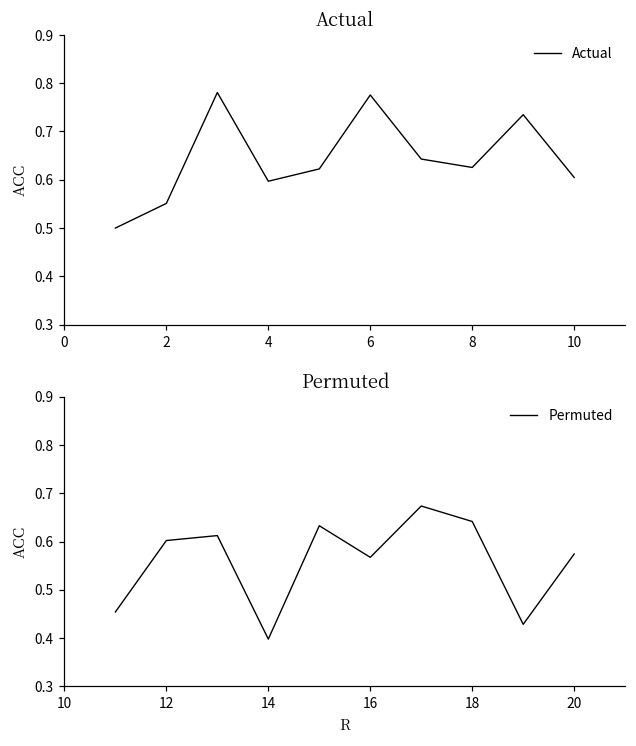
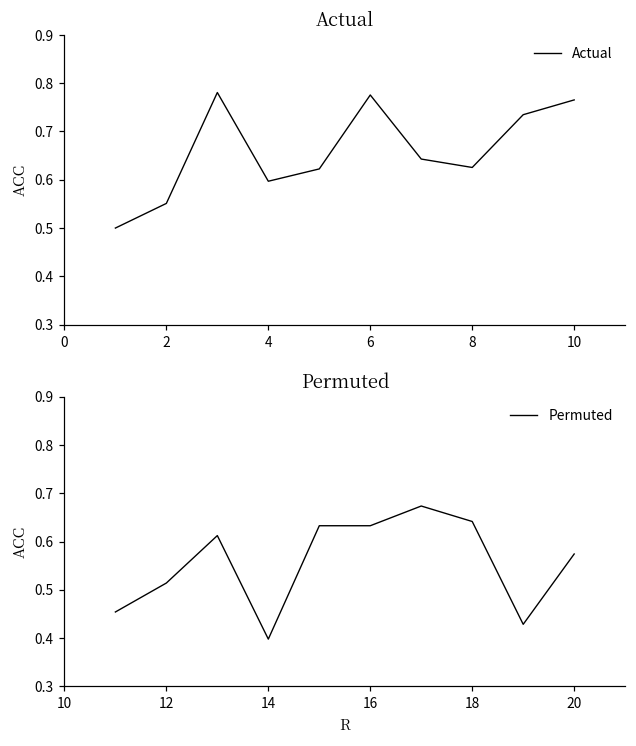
Actual, 10: 0.60 -> 0.77
Permuted, 12: 0.60 -> 0.51
Permuted, 16: 0.57 -> 0.63
